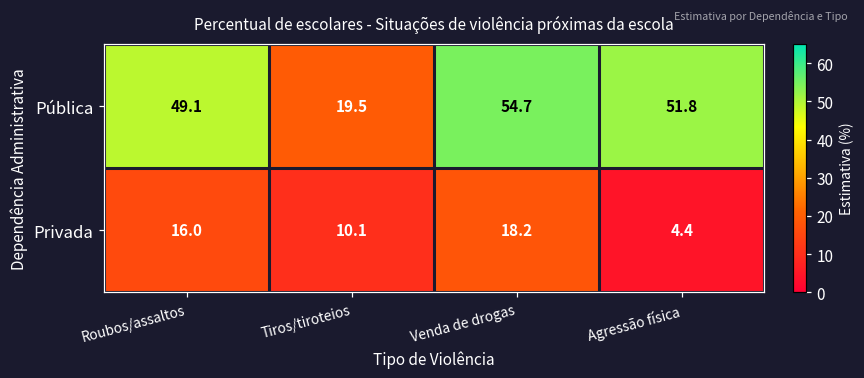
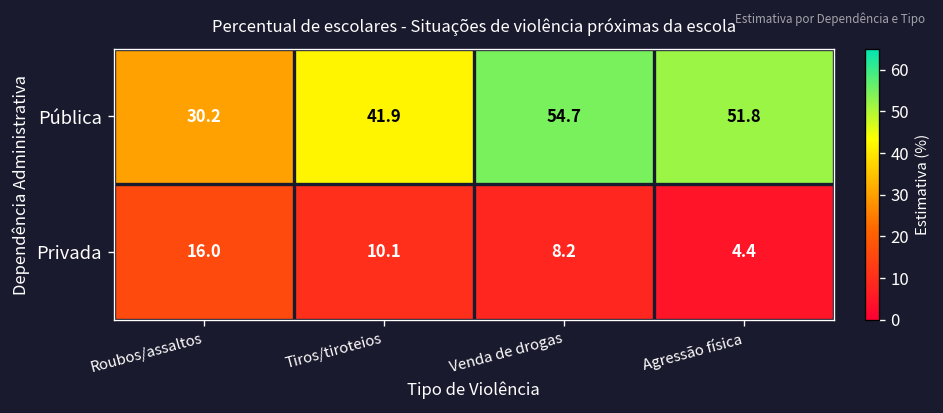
Pública, Roubos/assaltos: 49.1 -> 30.2
Pública, Tiros/tiroteios: 19.5 -> 41.9
Privada, Venda de drogas: 18.2 -> 8.2
